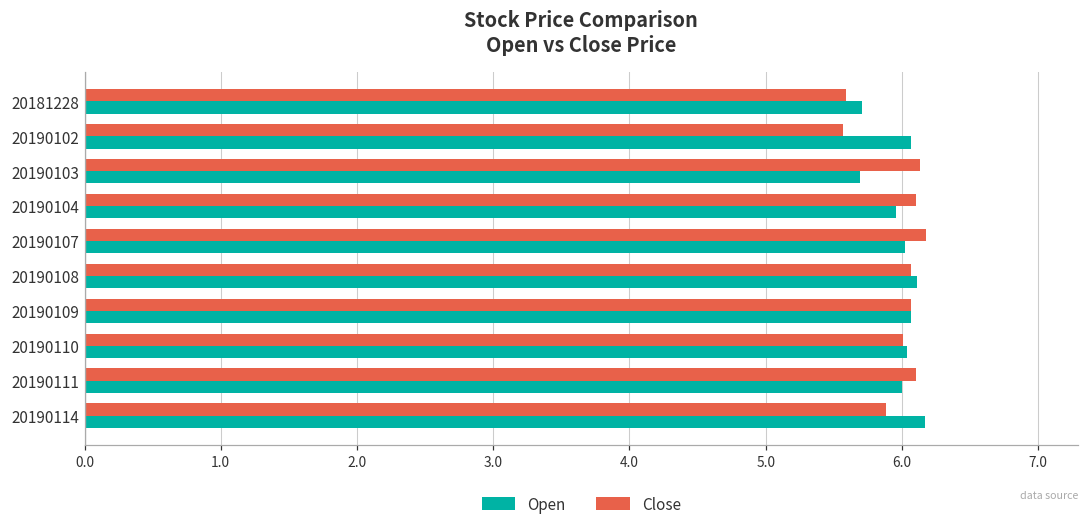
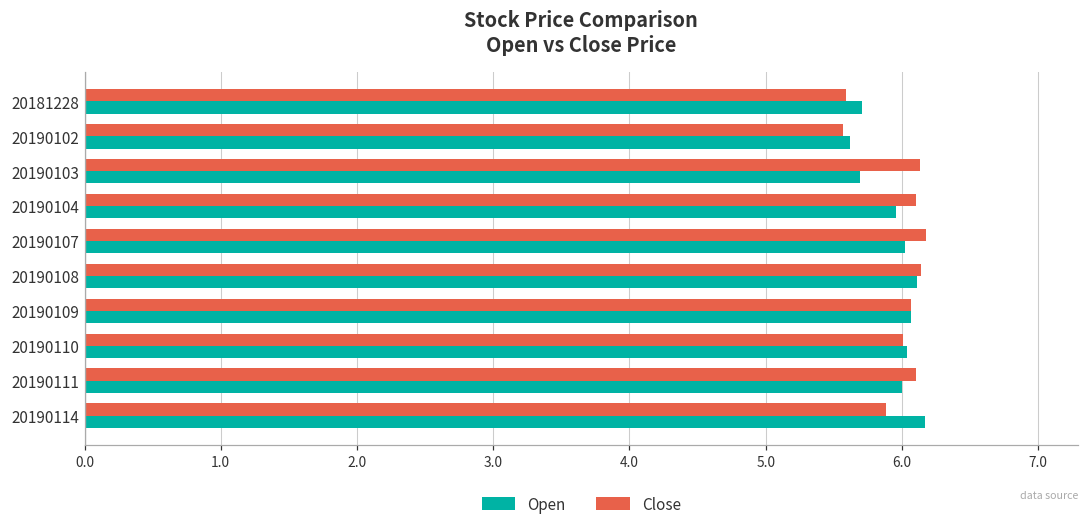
Open, 20190102: 6.07 -> 5.62
Close, 20190108: 6.07 -> 6.14
